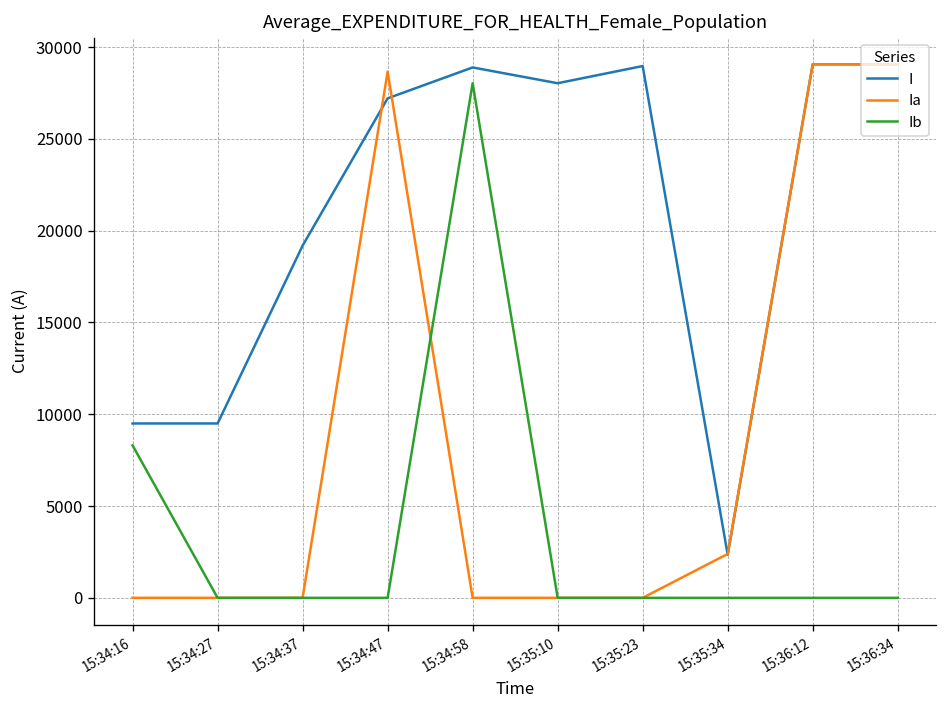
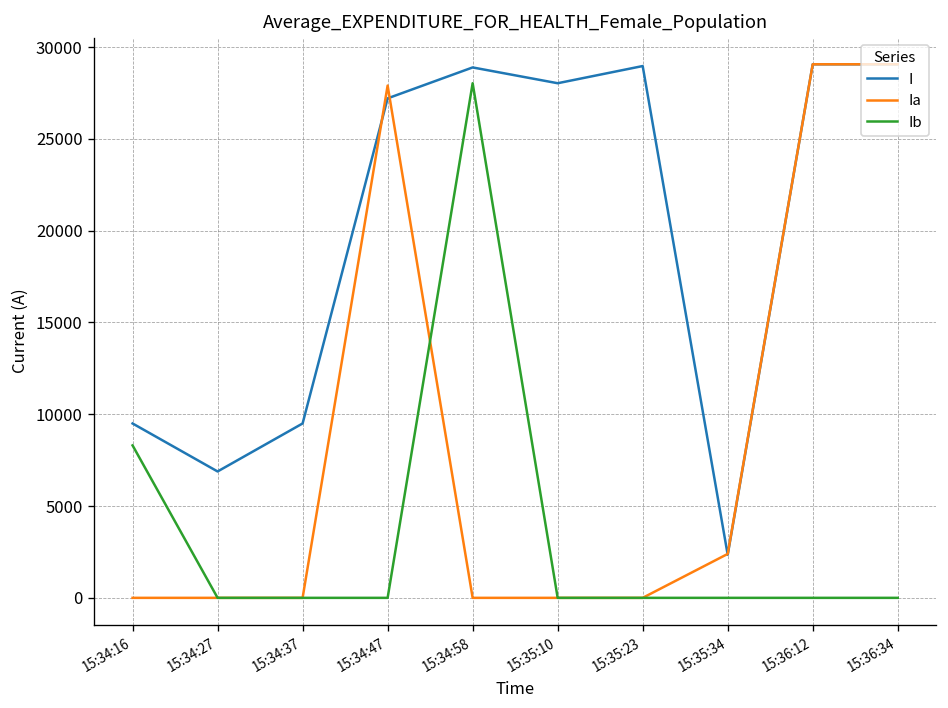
I, 15:34:27: 9500 -> 6900
I, 15:34:37: 19200 -> 9500
Ia, 15:34:47: 28700 -> 27900
